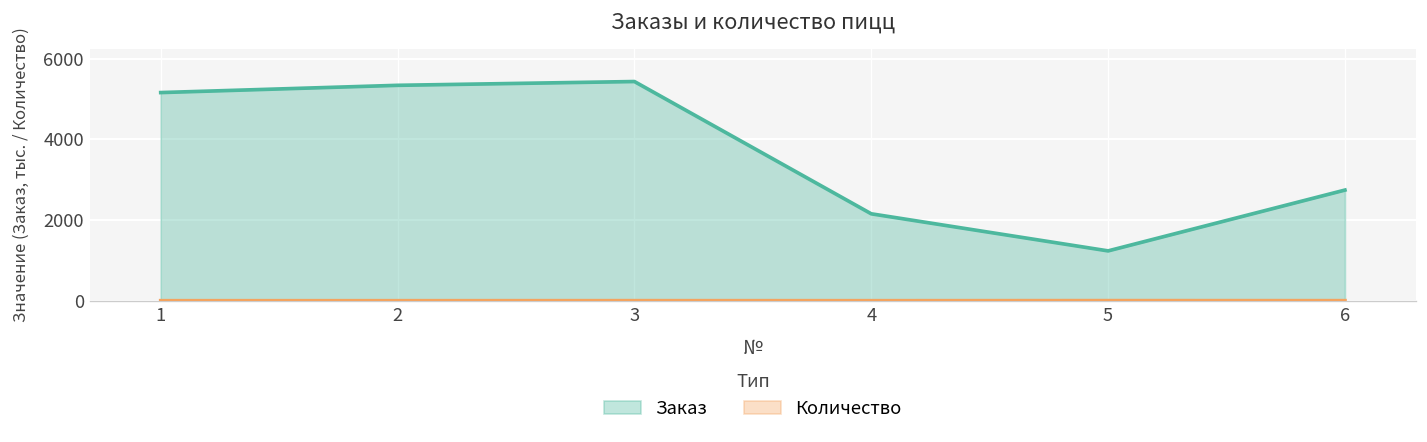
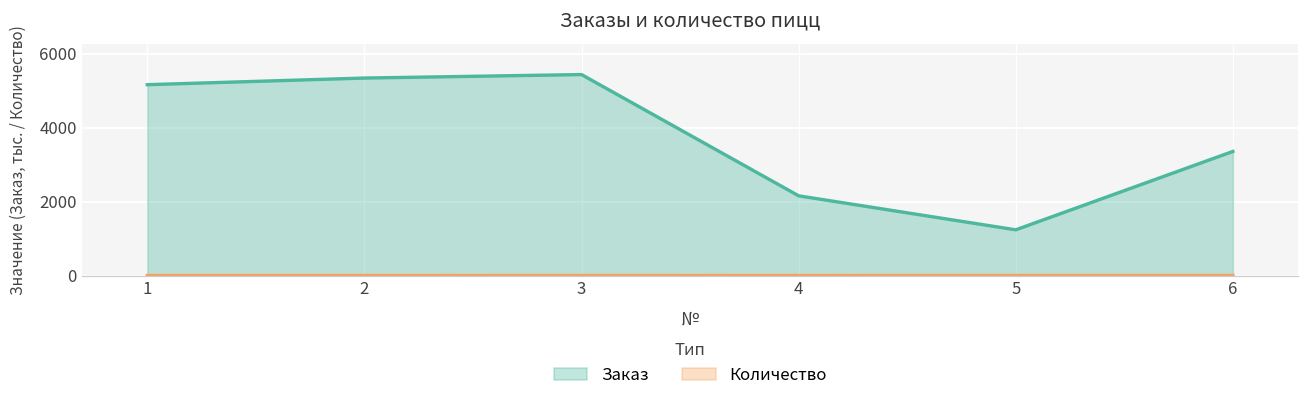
Заказ, 6: 2700 -> 3400
